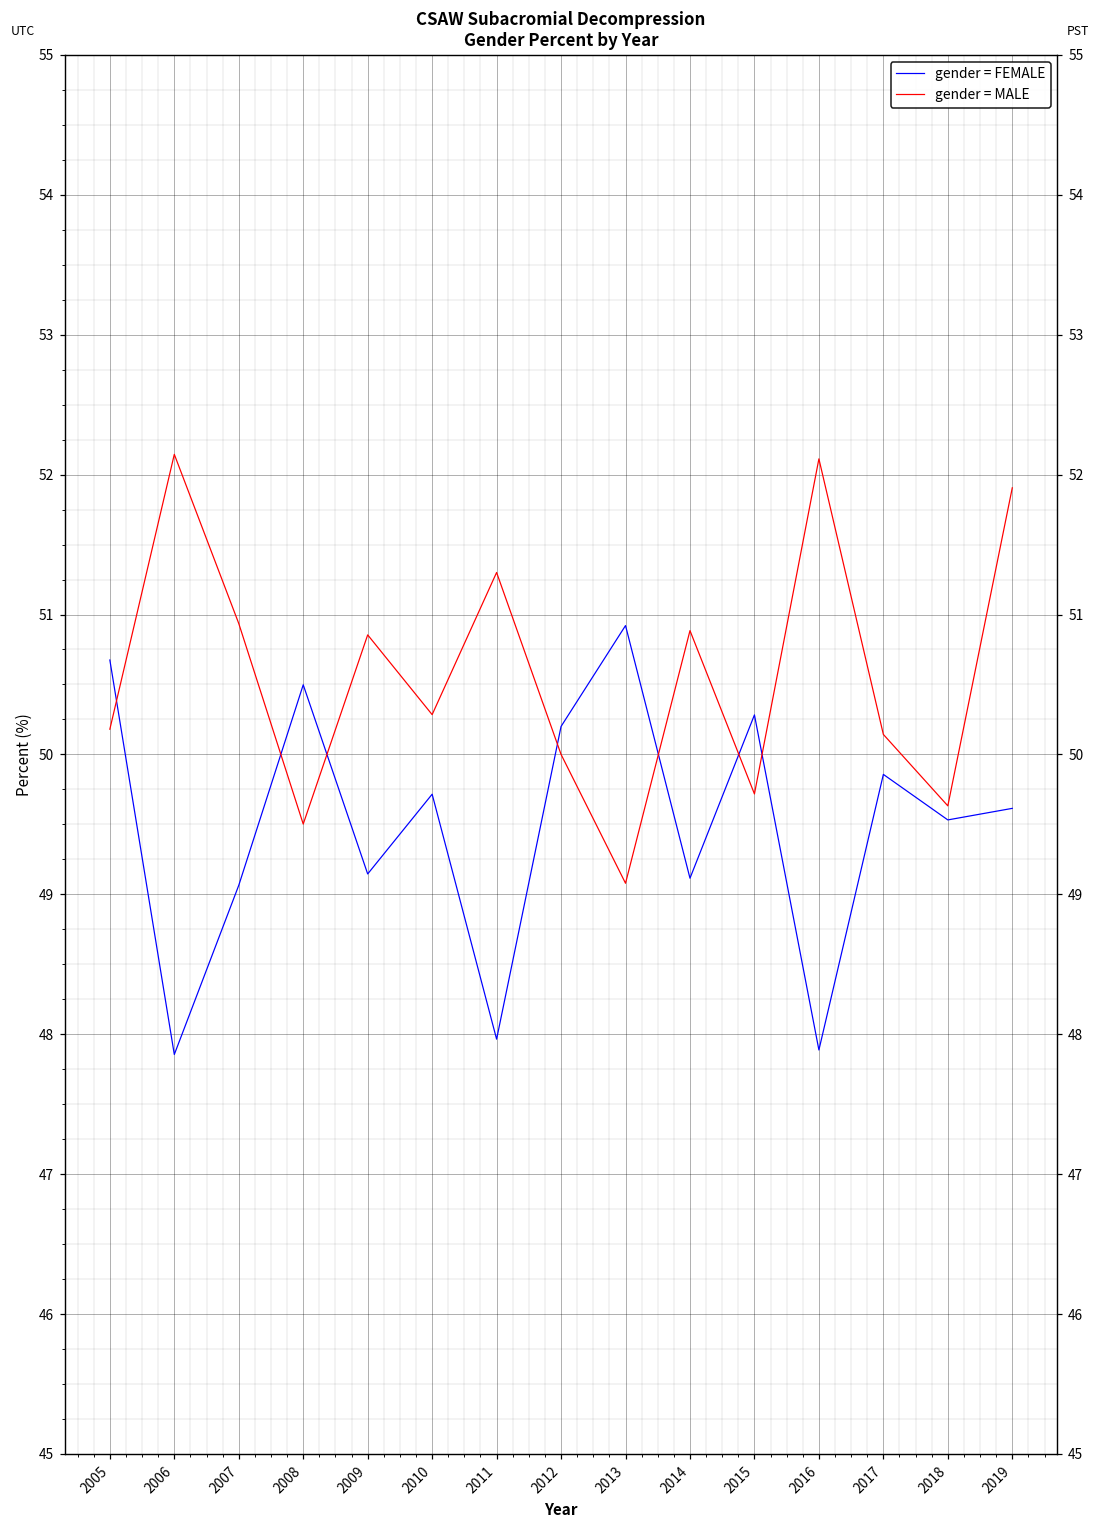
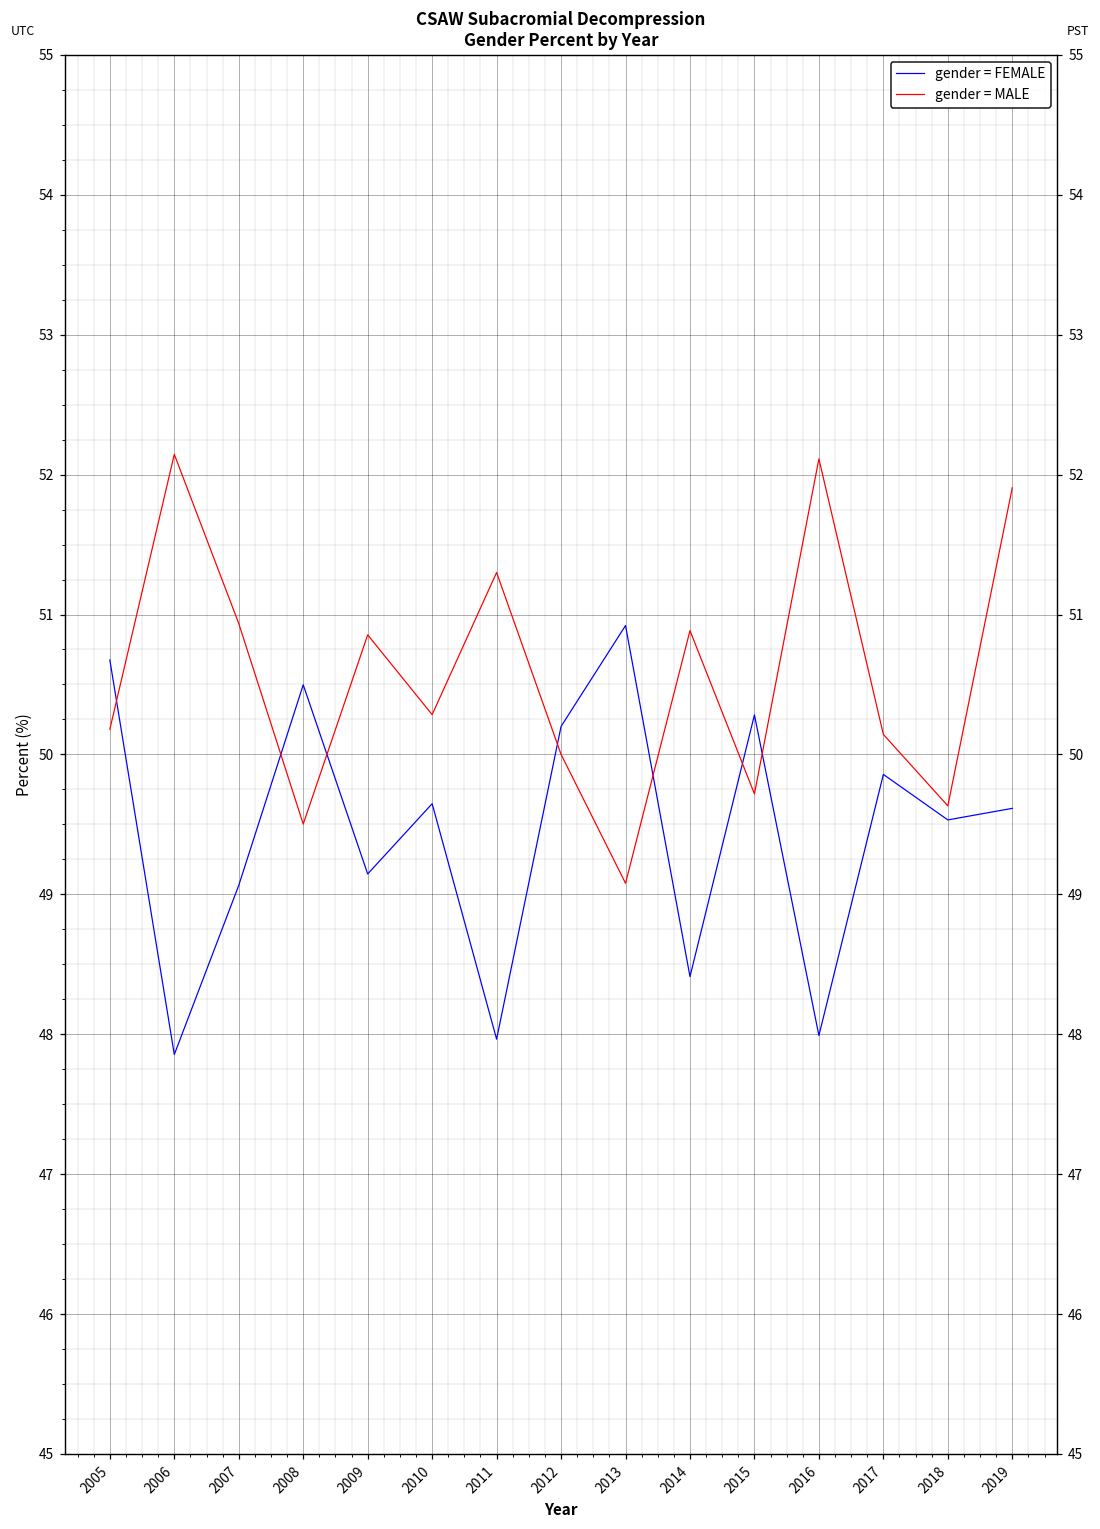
gender = FEMALE, 2010: 49.72 -> 49.65
gender = FEMALE, 2014: 49.12 -> 48.41
gender = FEMALE, 2016: 47.89 -> 47.99
